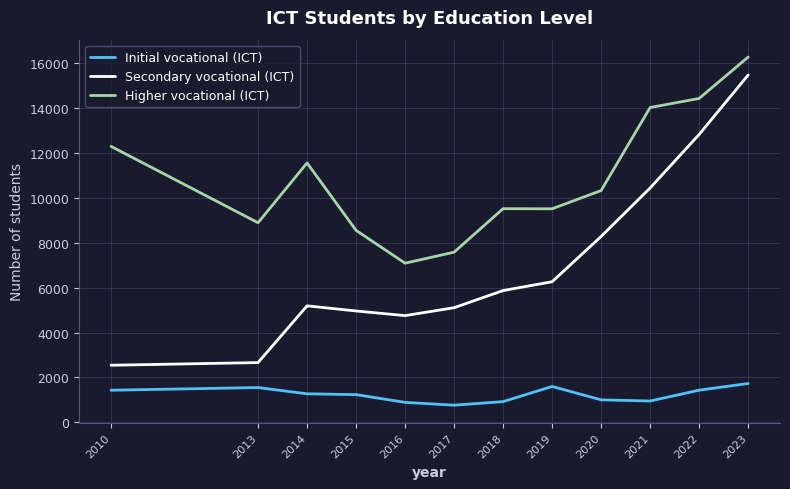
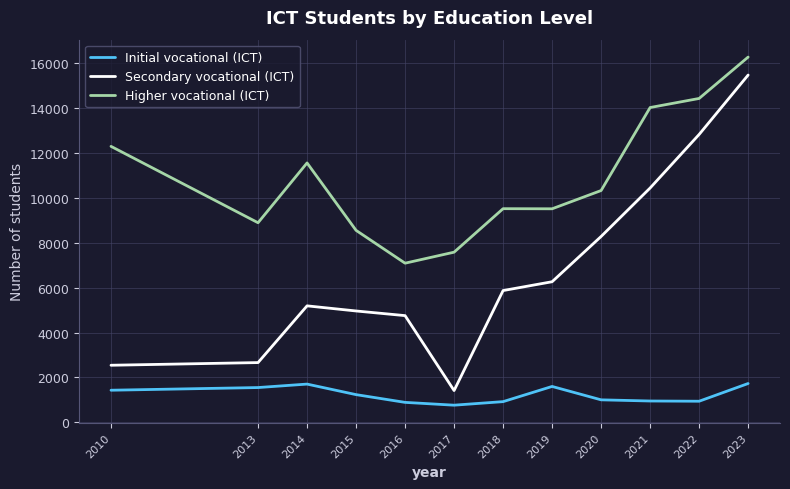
Initial vocational (ICT), 2014: 1300 -> 1700
Secondary vocational (ICT), 2017: 5100 -> 1400
Initial vocational (ICT), 2022: 1400 -> 900
